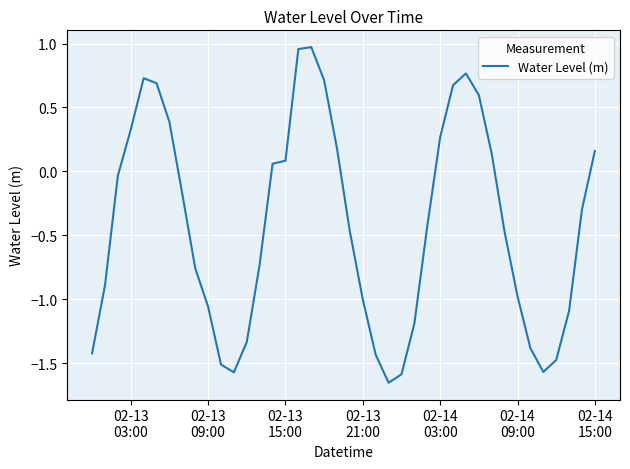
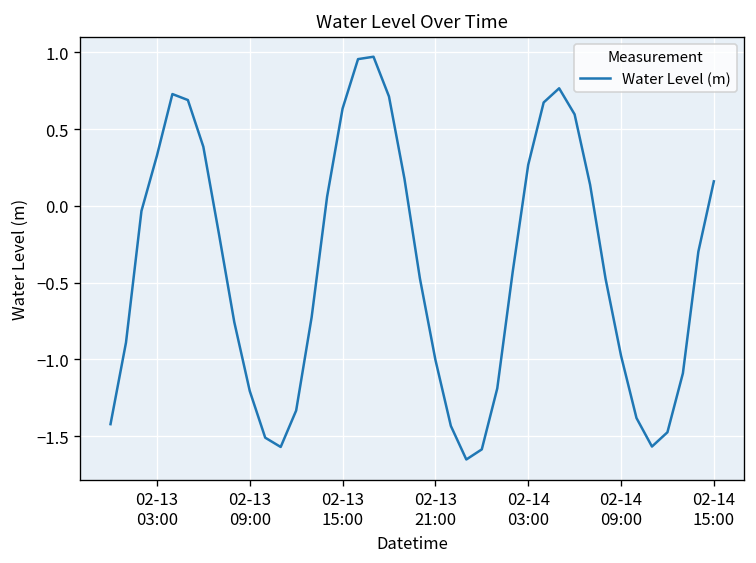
02-13 09:00: -1.06 -> -1.21
02-13 15:00: 0.08 -> 0.63
